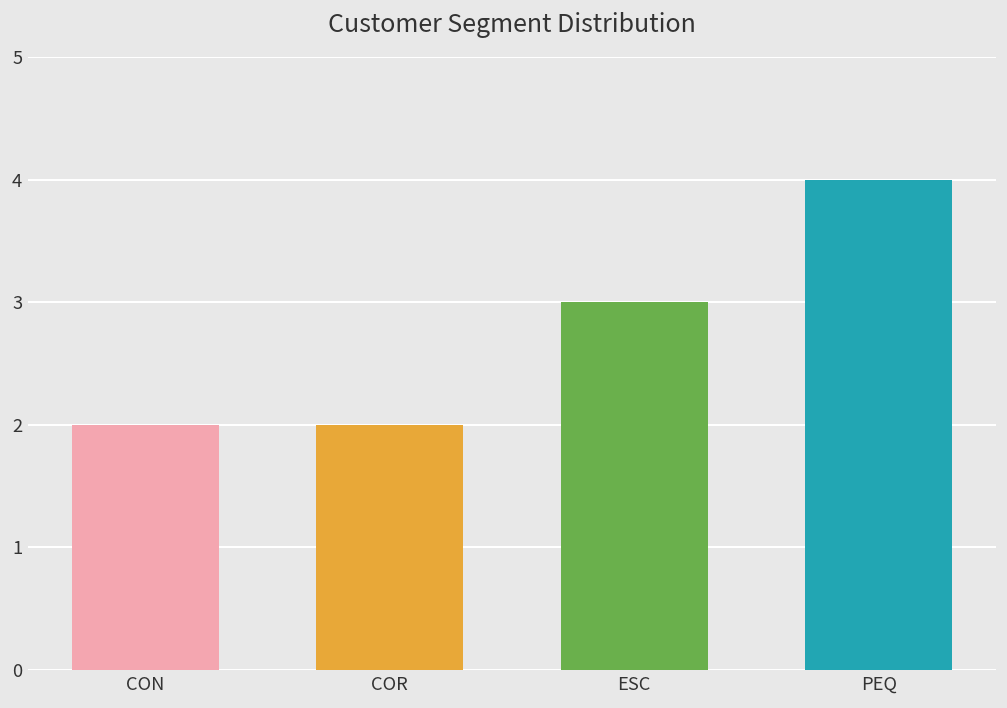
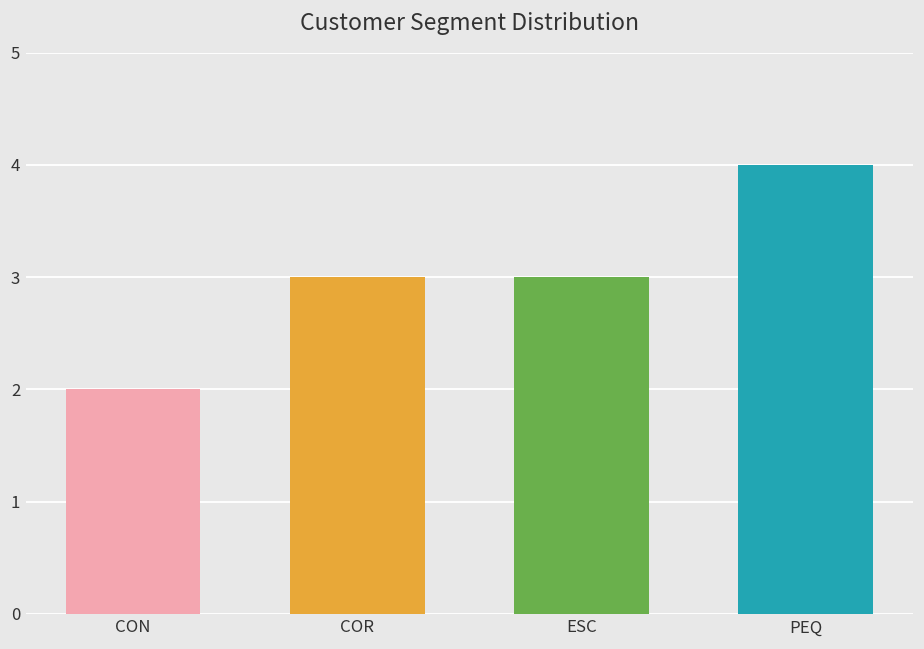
COR: 2 -> 3
